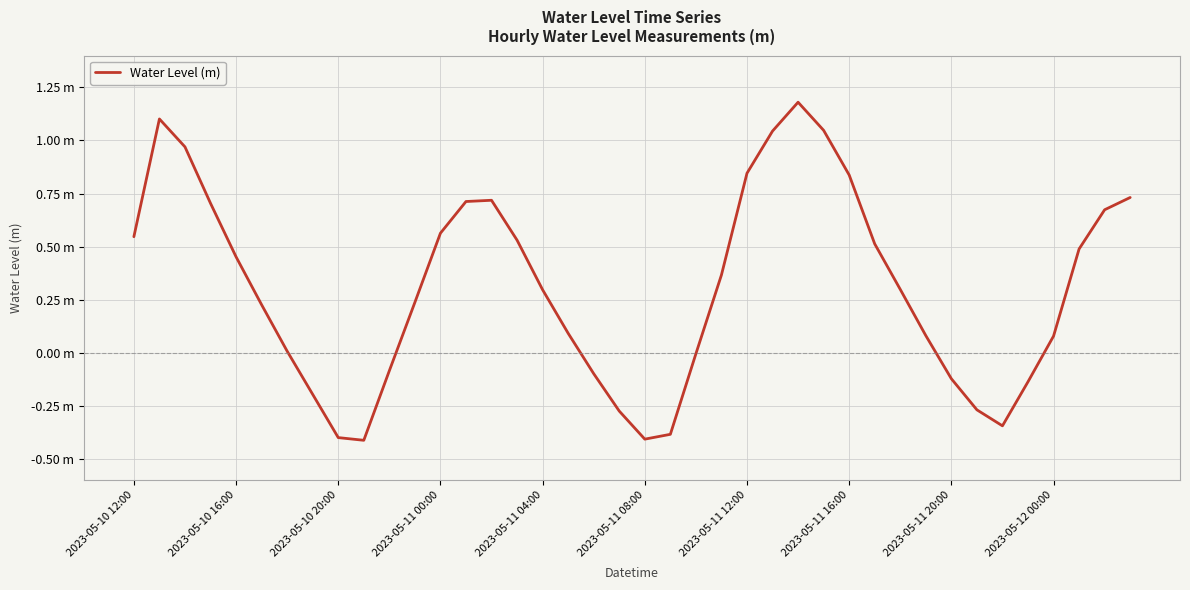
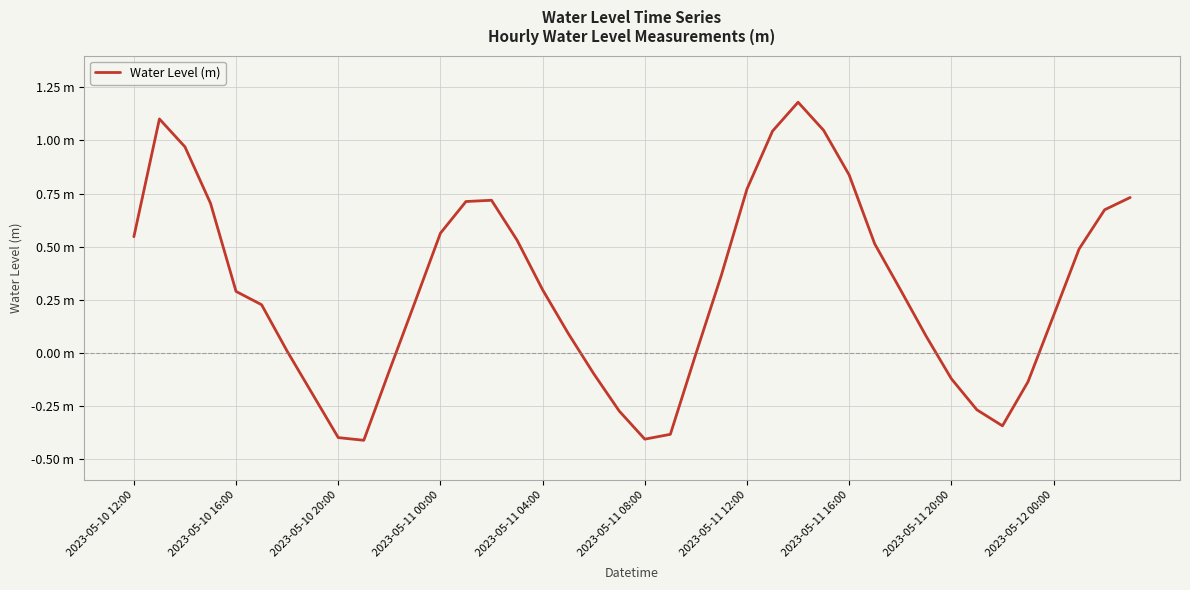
2023-05-10 16:00: 0.45 m -> 0.29 m
2023-05-11 12:00: 0.85 m -> 0.77 m
2023-05-12 00:00: 0.08 m -> 0.18 m
